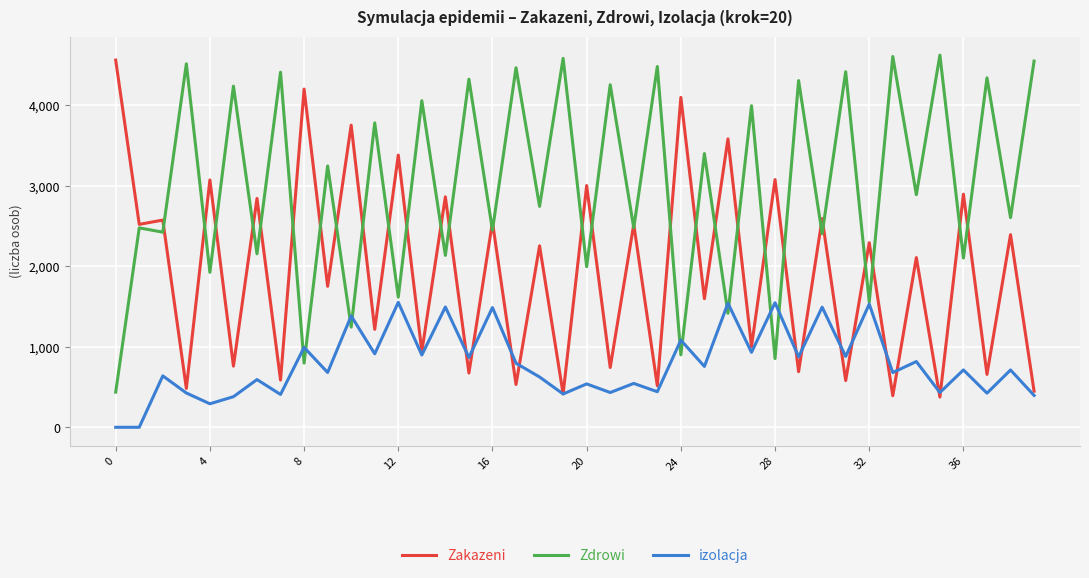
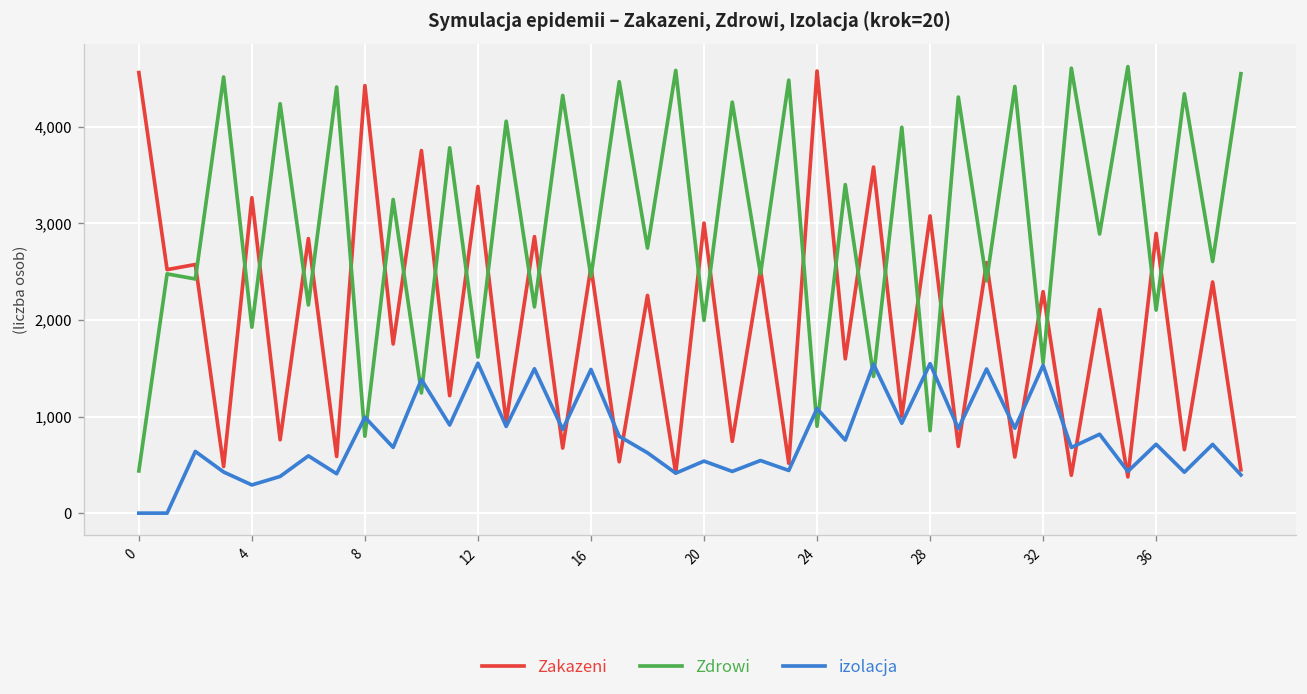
Zakazeni, 4: 3,100 -> 3,300
Zakazeni, 8: 4,200 -> 4,400
Zakazeni, 24: 4,100 -> 4,600
